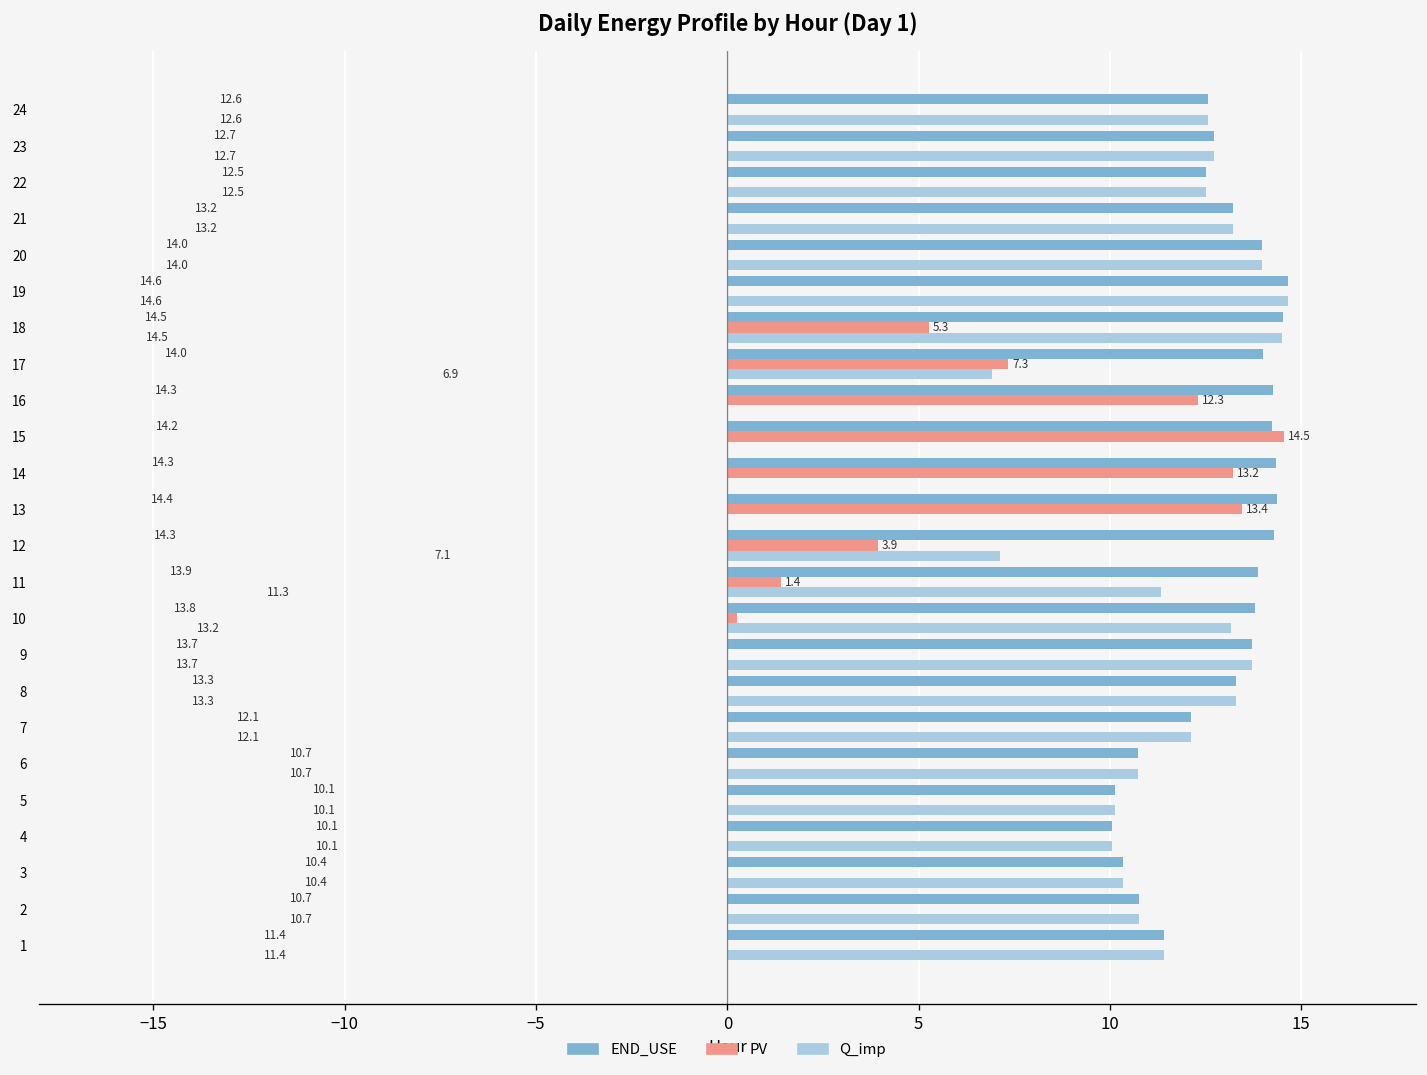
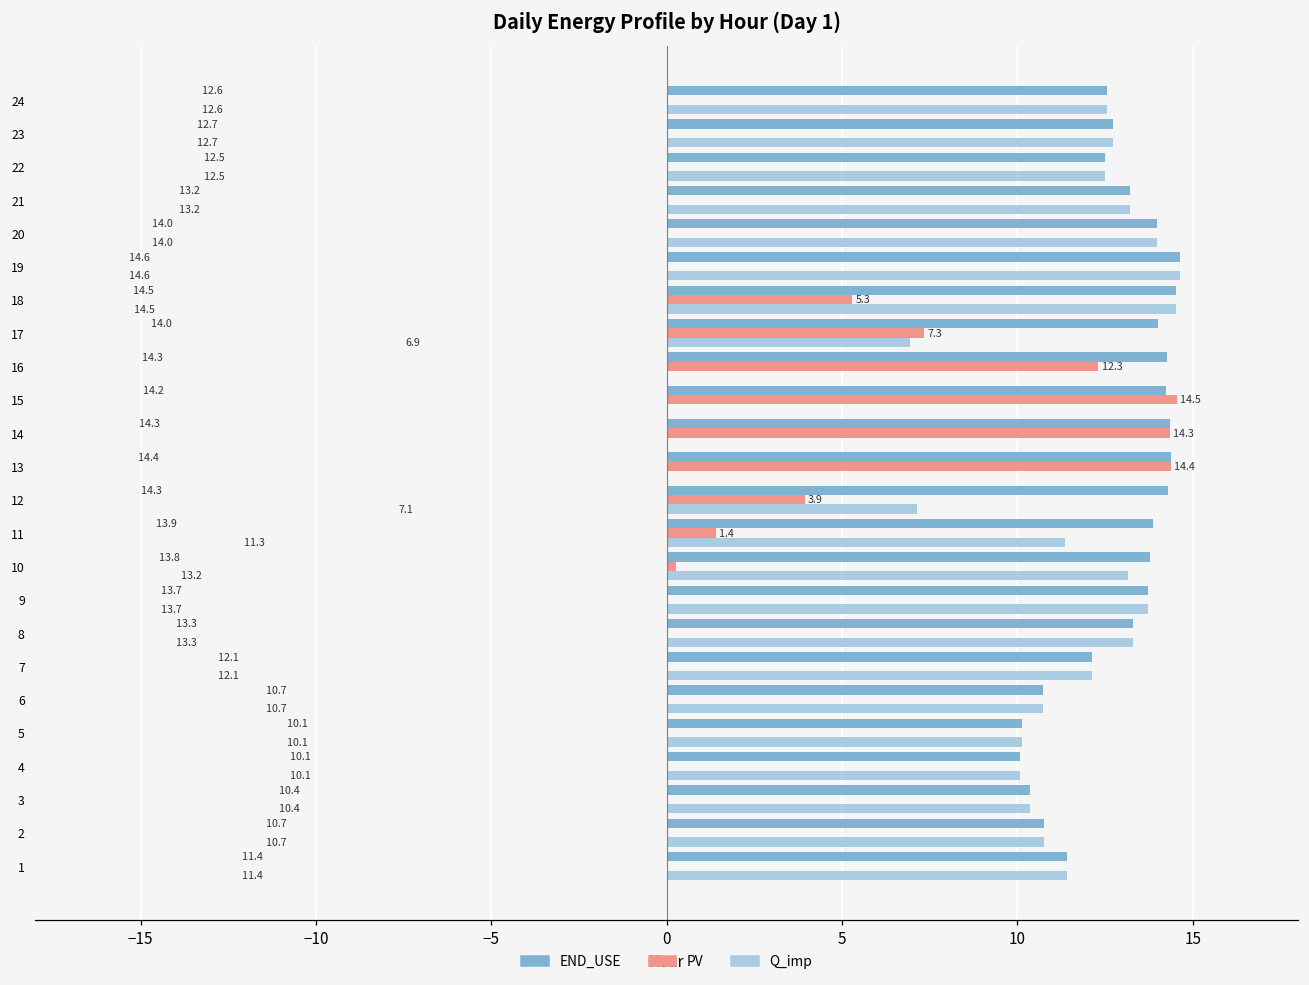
PV, 14: 13.2 -> 14.3
PV, 13: 13.4 -> 14.4
